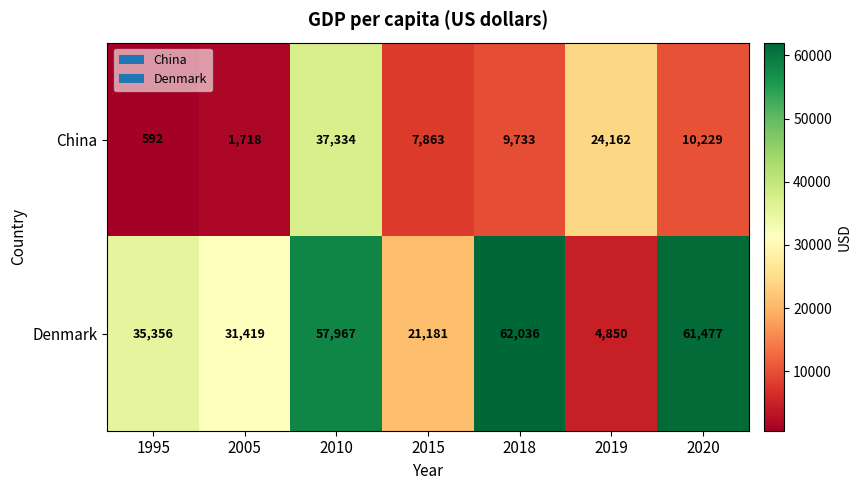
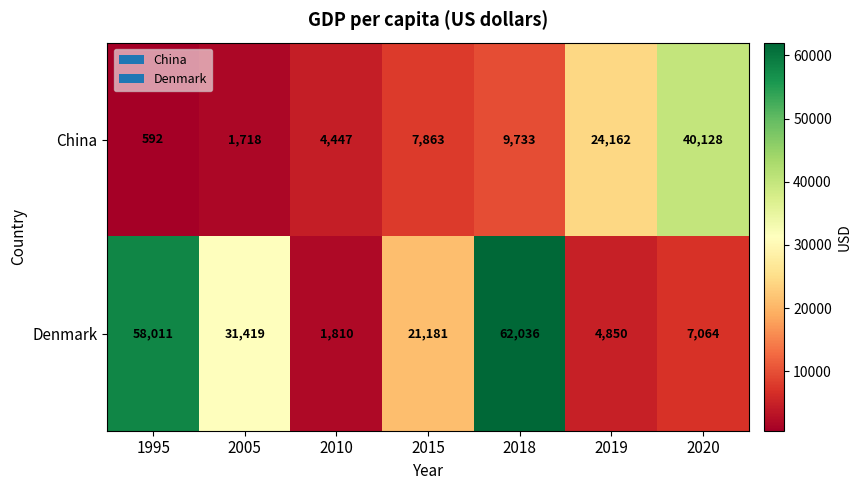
China, 2010: 37,334 -> 4,447
China, 2020: 10,229 -> 40,128
Denmark, 1995: 35,356 -> 58,011
Denmark, 2010: 57,967 -> 1,810
Denmark, 2020: 61,477 -> 7,064
